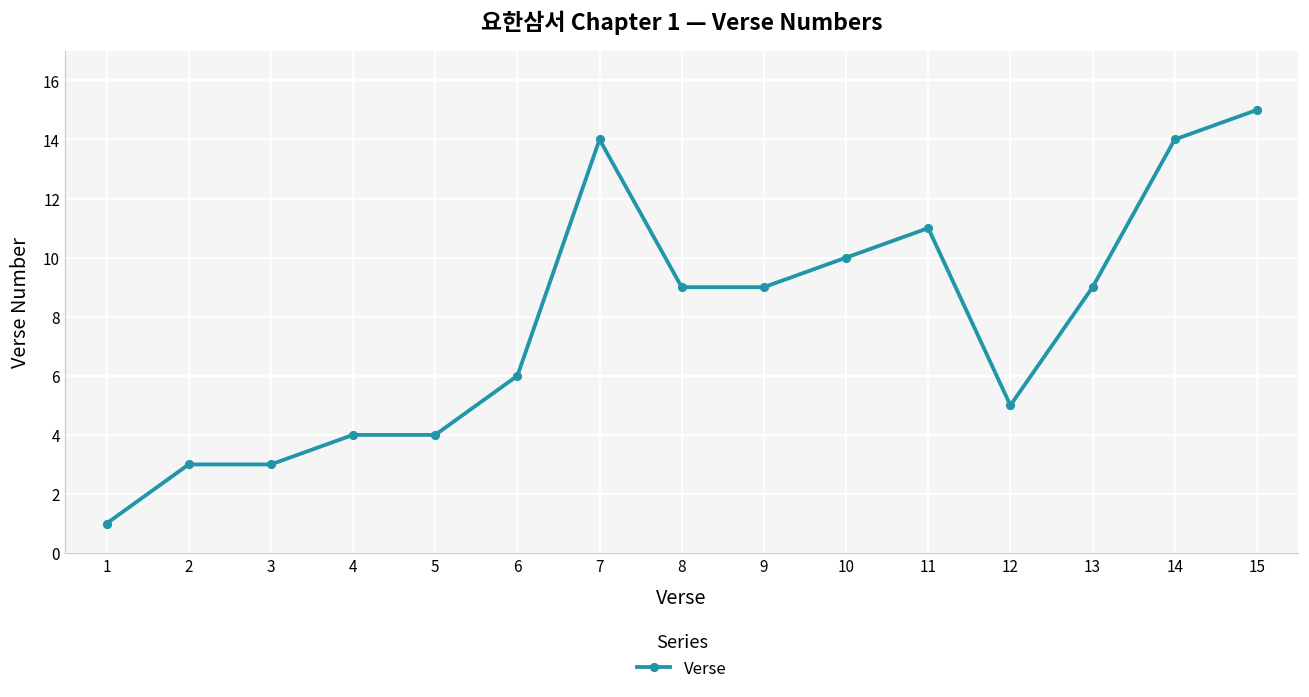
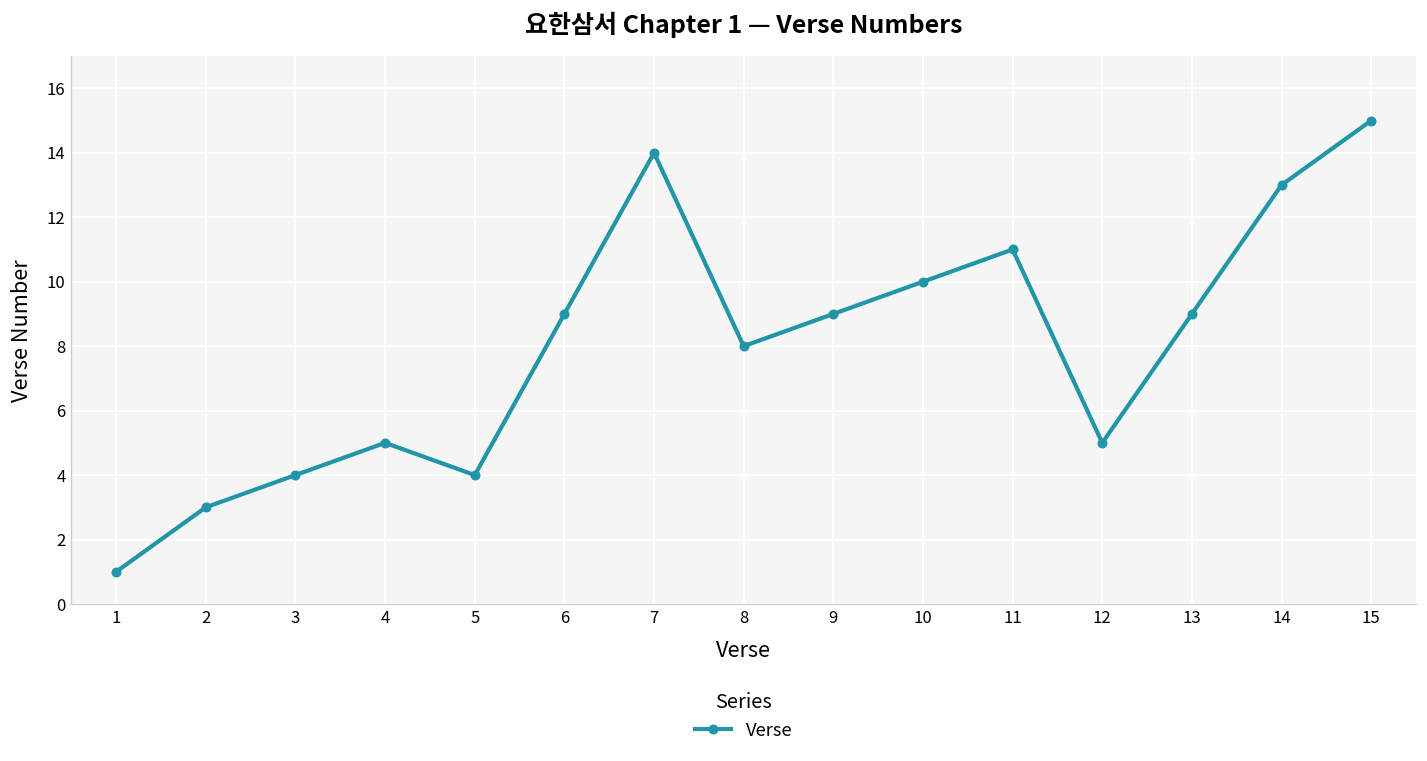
3: 3 -> 4
4: 4 -> 5
6: 6 -> 9
8: 9 -> 8
14: 14 -> 13
